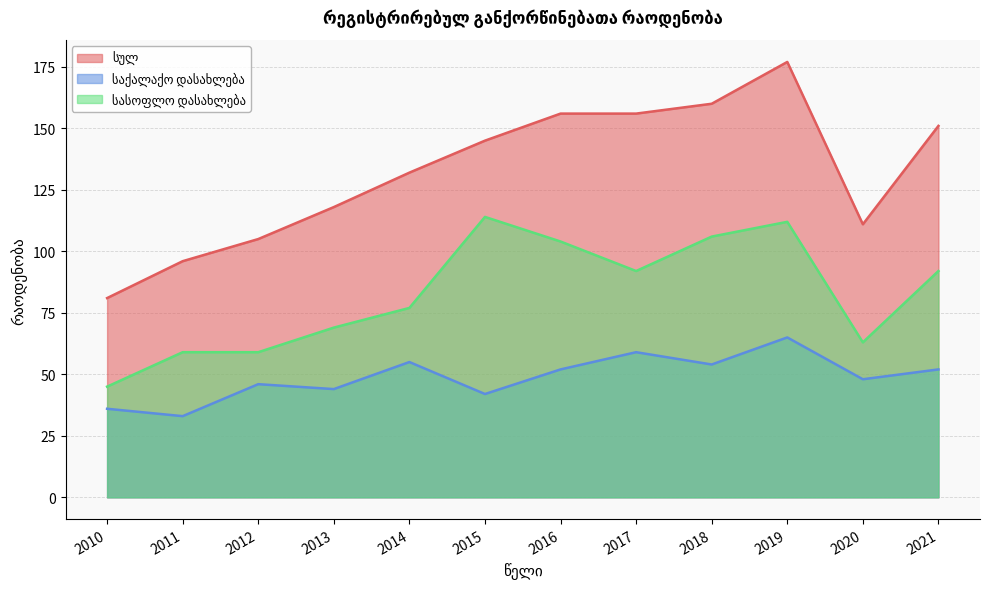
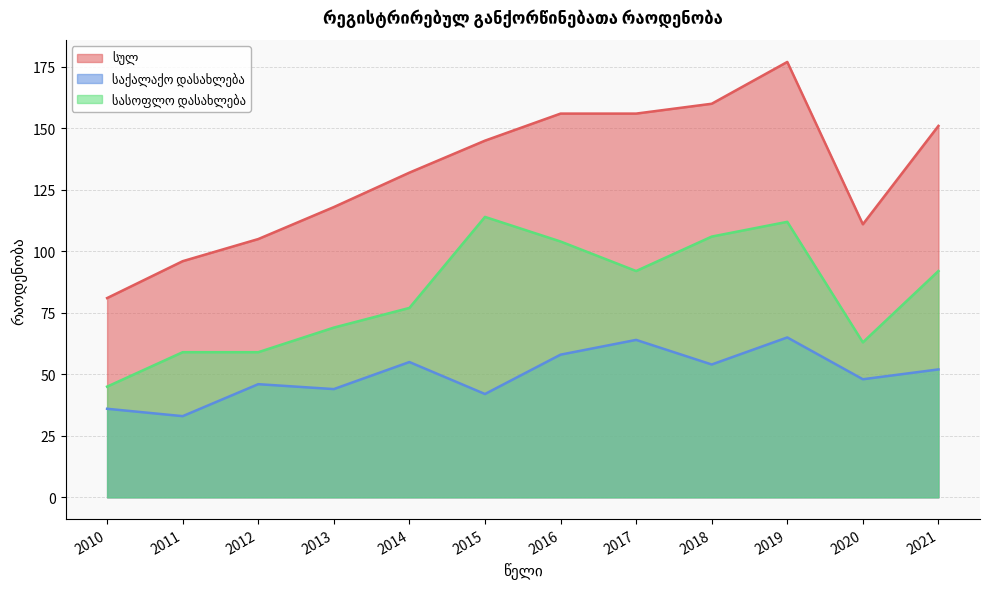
საქალაქო დასახლება, 2016: 52 -> 58
საქალაქო დასახლება, 2017: 59 -> 64
